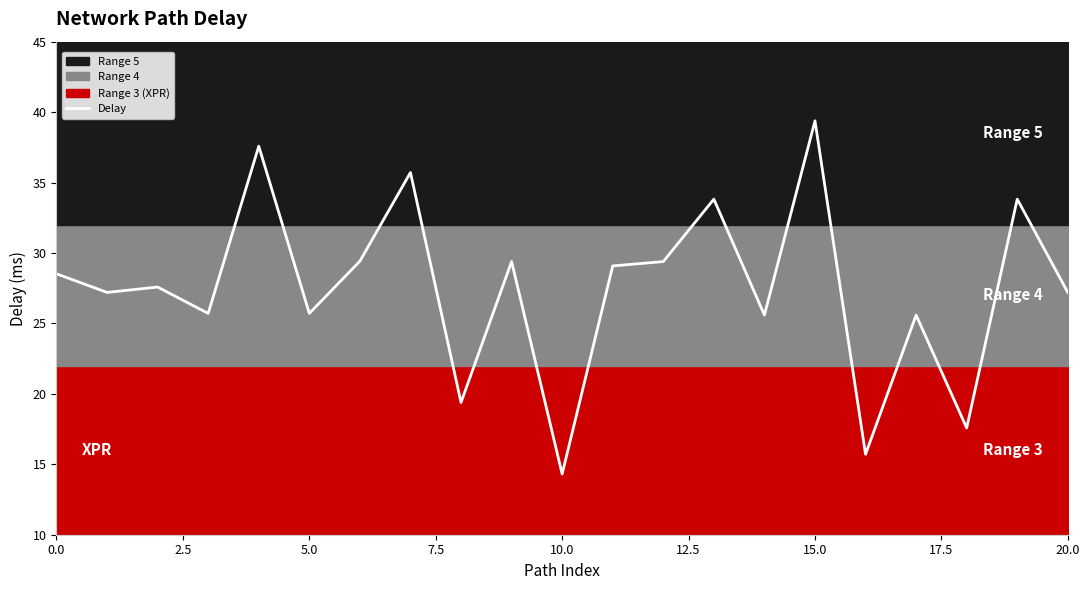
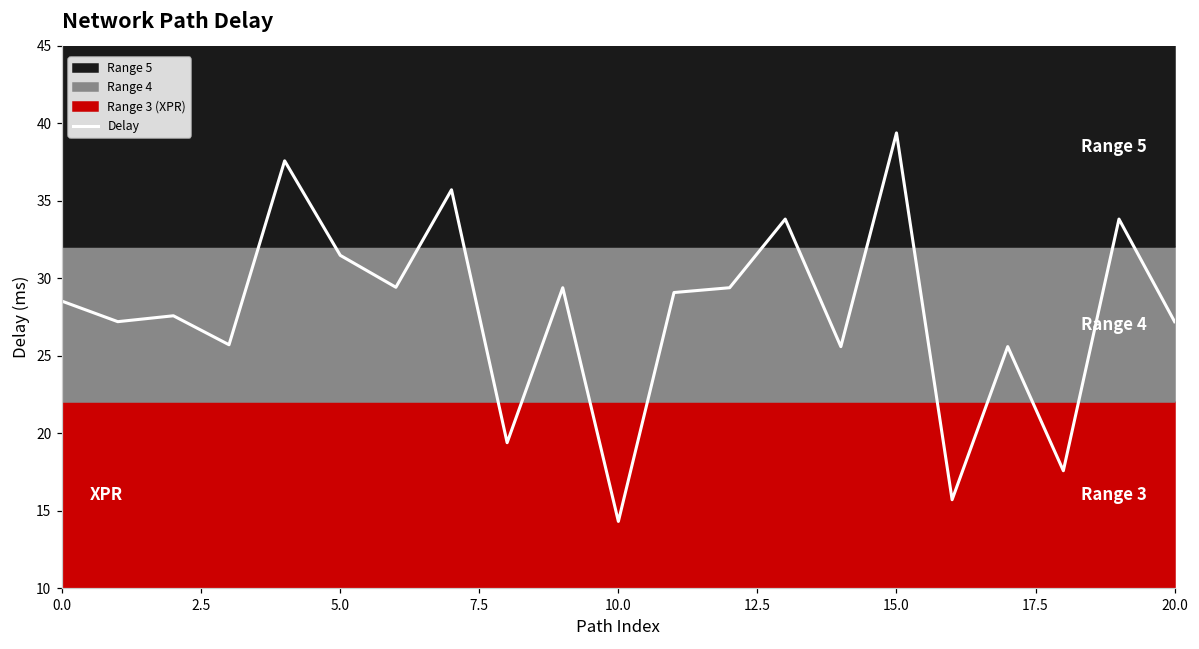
Delay, 5.0: 25.7 -> 31.5
